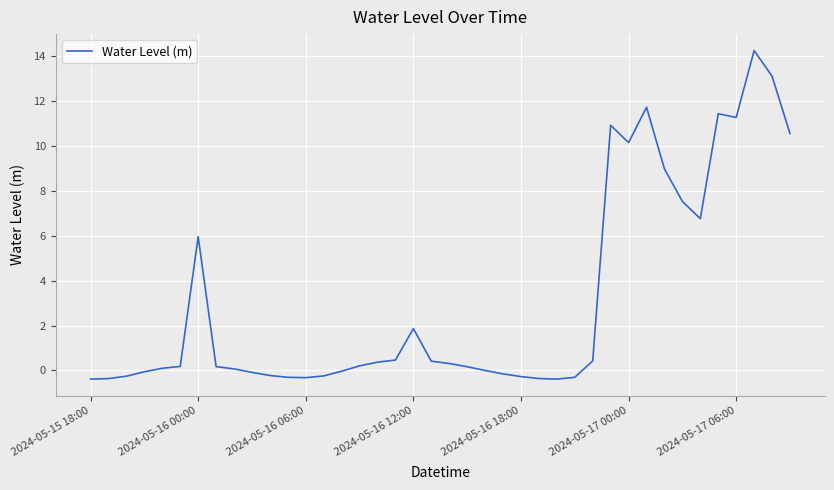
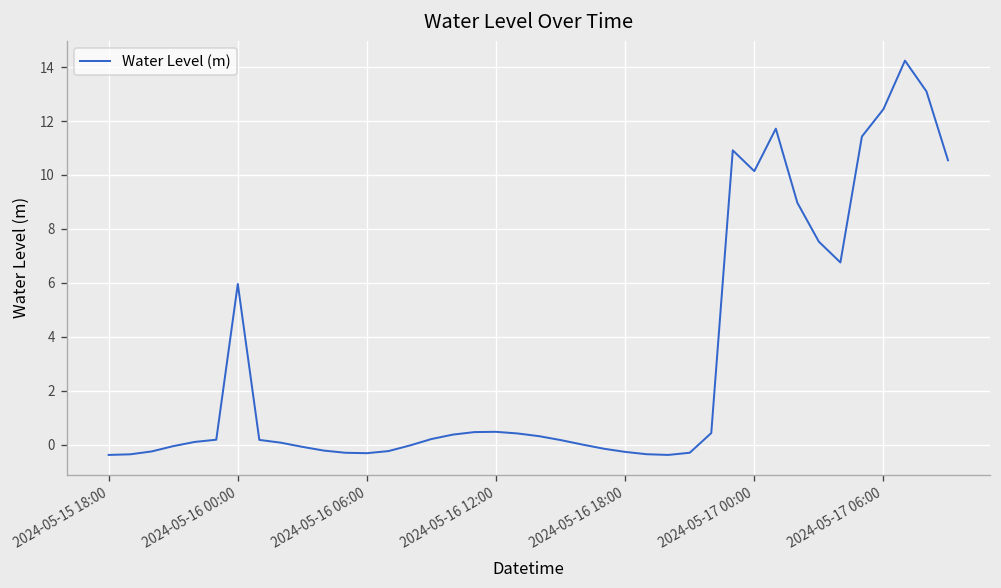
2024-05-16 12:00: 1.9 -> 0.5
2024-05-17 06:00: 11.3 -> 12.4
